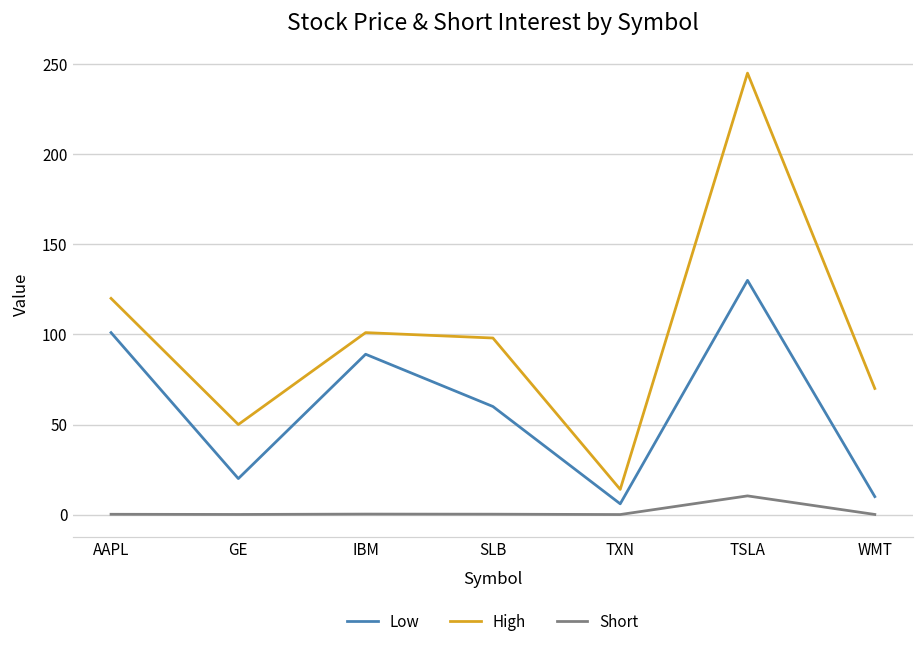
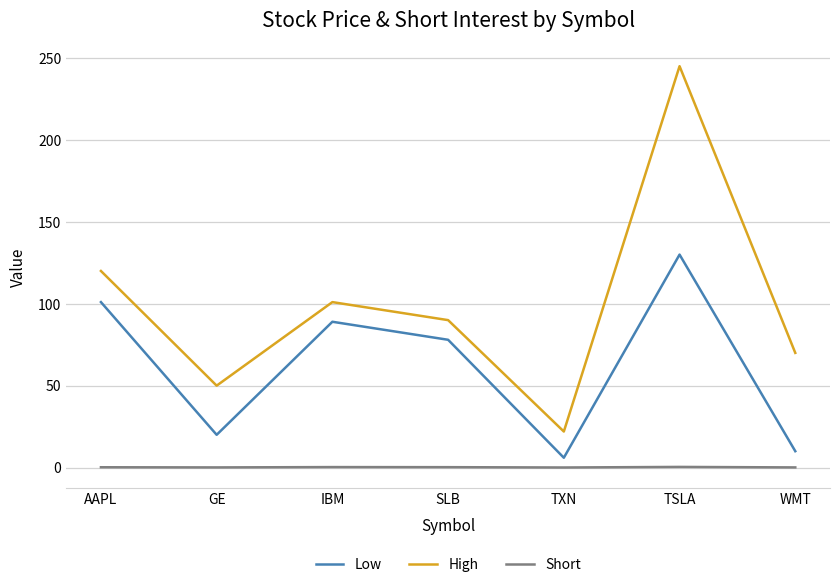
Low, SLB: 60 -> 78
High, SLB: 98 -> 90
High, TXN: 14 -> 22
Short, TSLA: 10 -> 0
